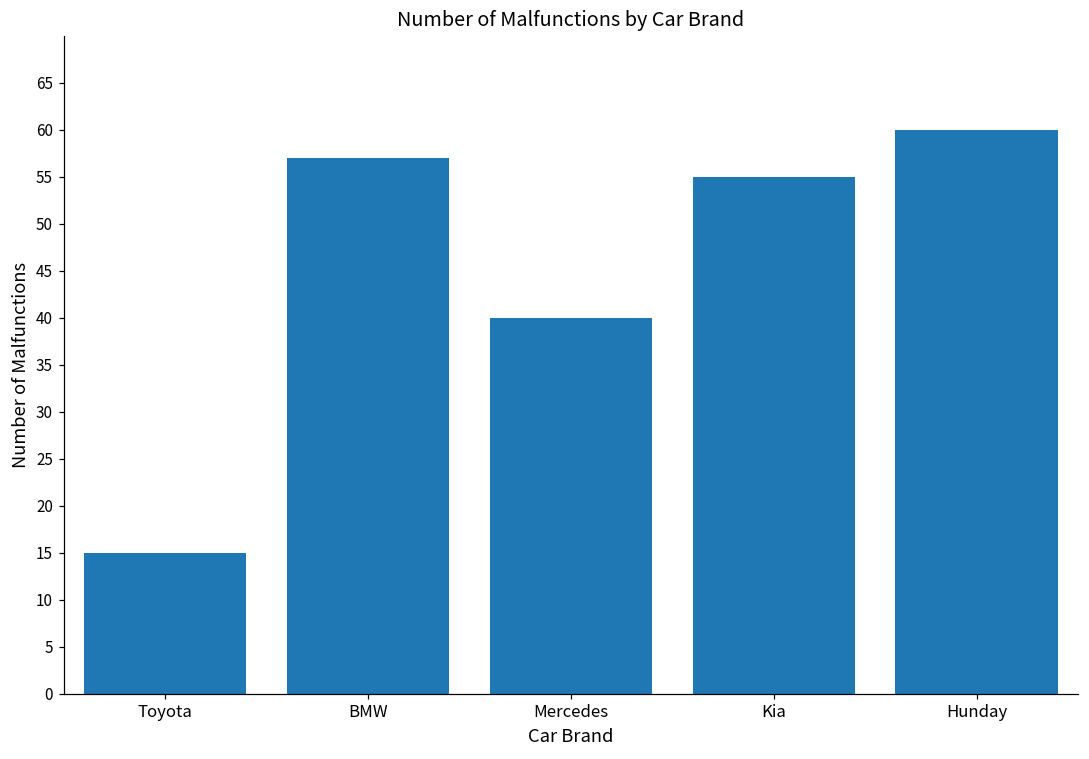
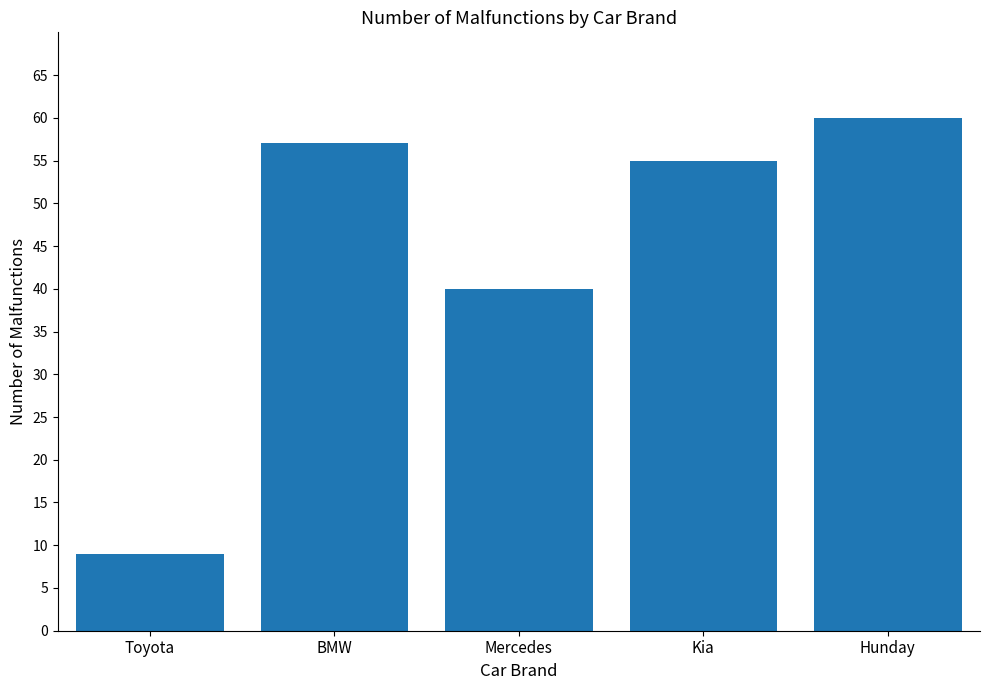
Toyota: 15 -> 9
